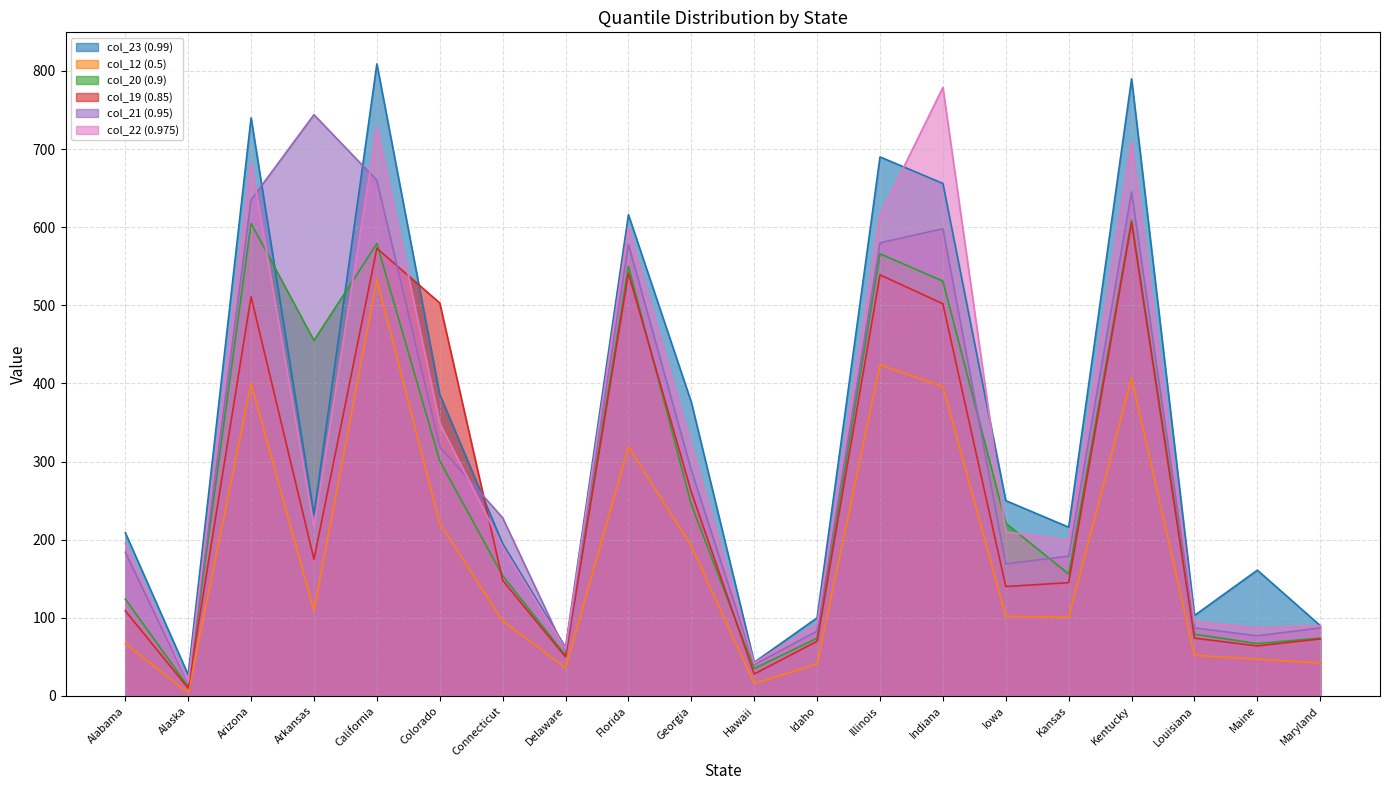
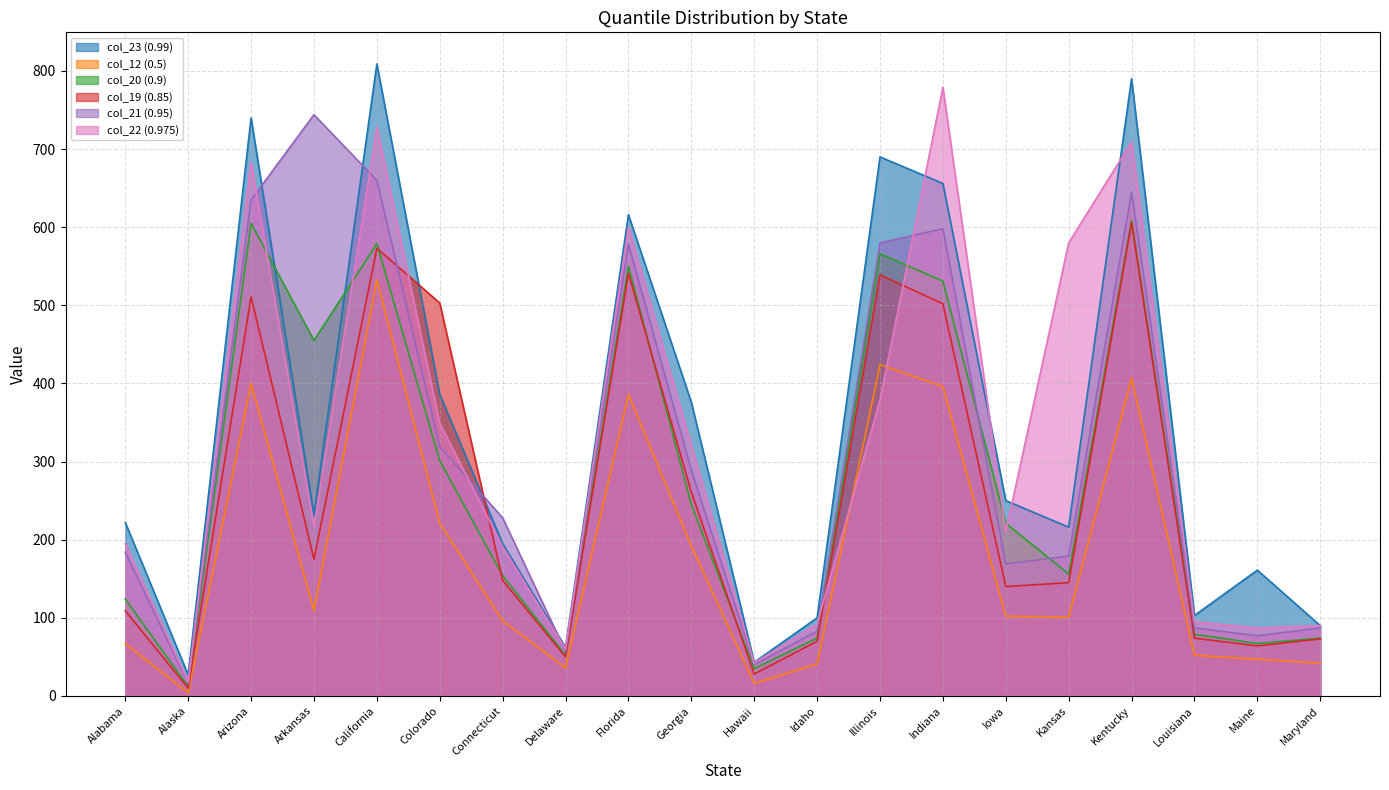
col_23 (0.99), Alabama: 210 -> 220
col_12 (0.5), Florida: 320 -> 390
col_22 (0.975), Illinois: 620 -> 380
col_22 (0.975), Kansas: 200 -> 580
